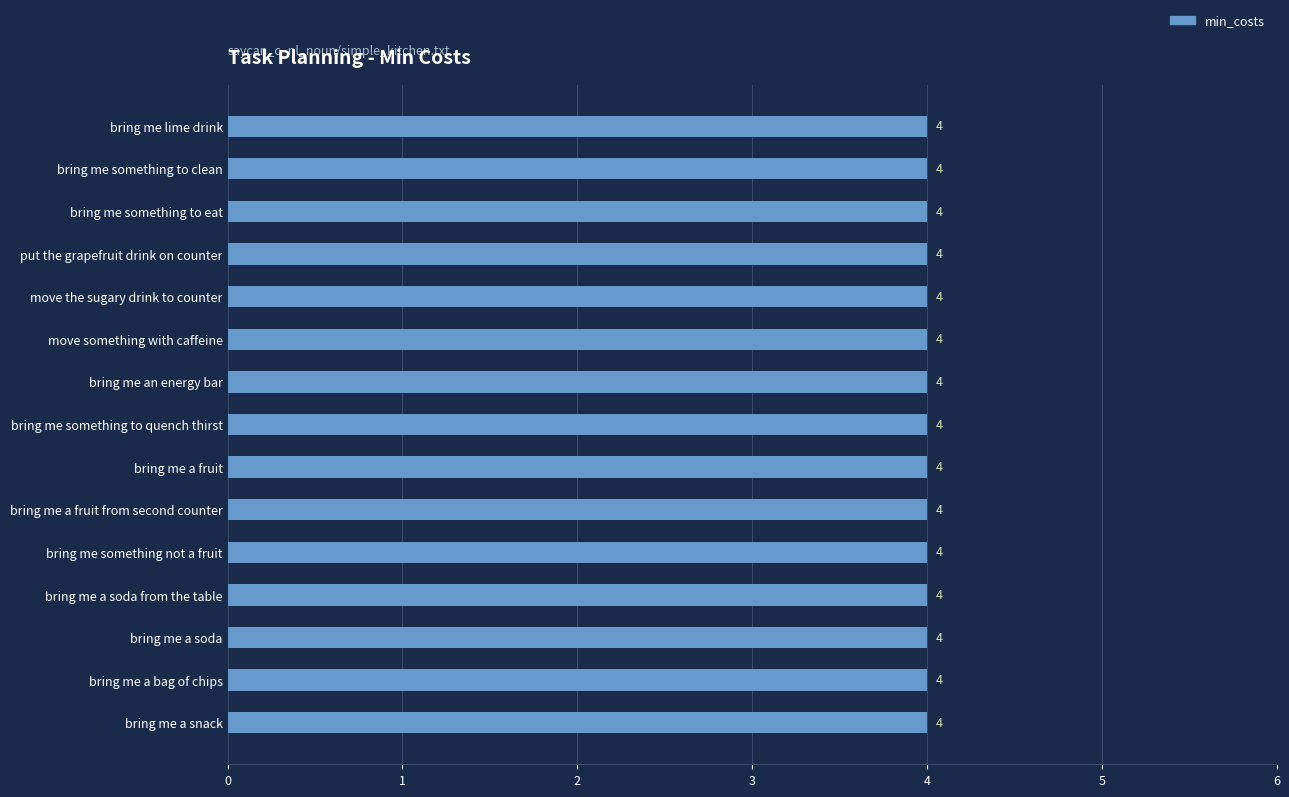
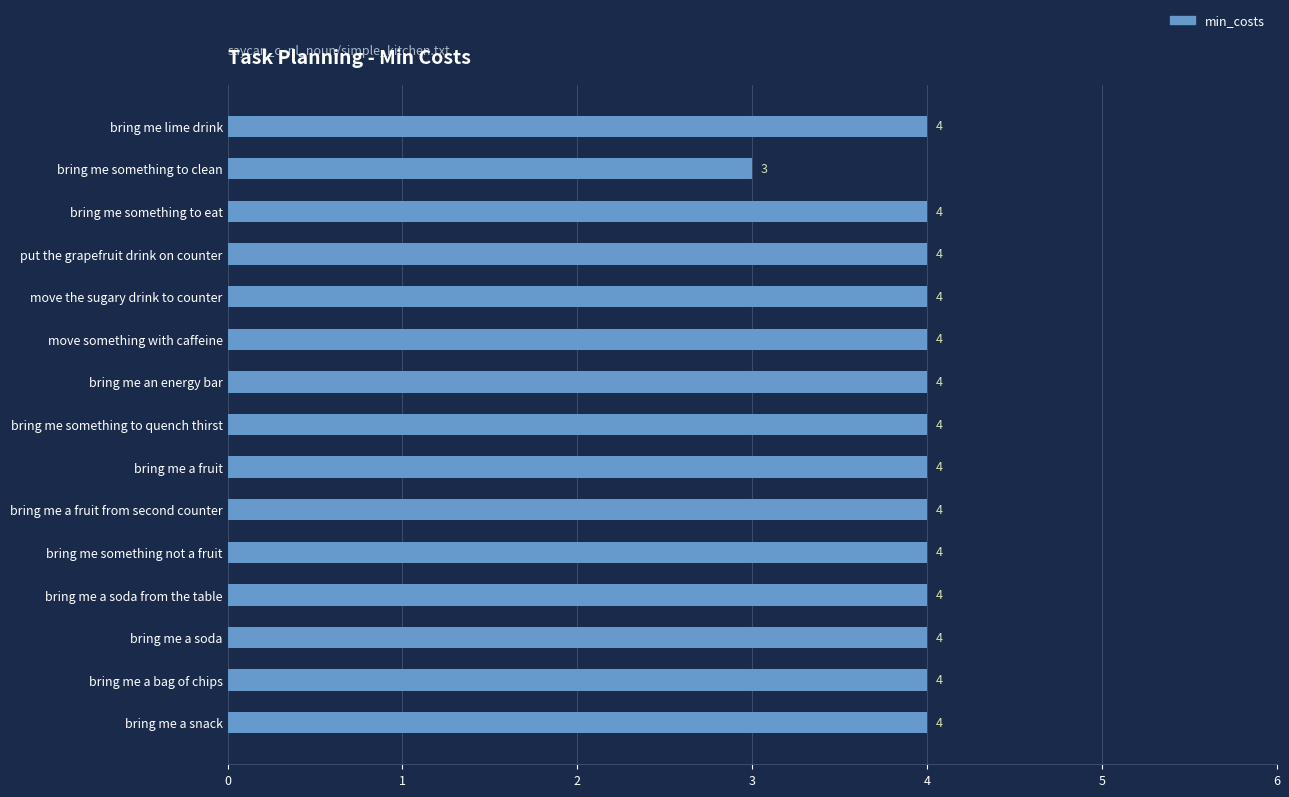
bring me something to clean: 4 -> 3
